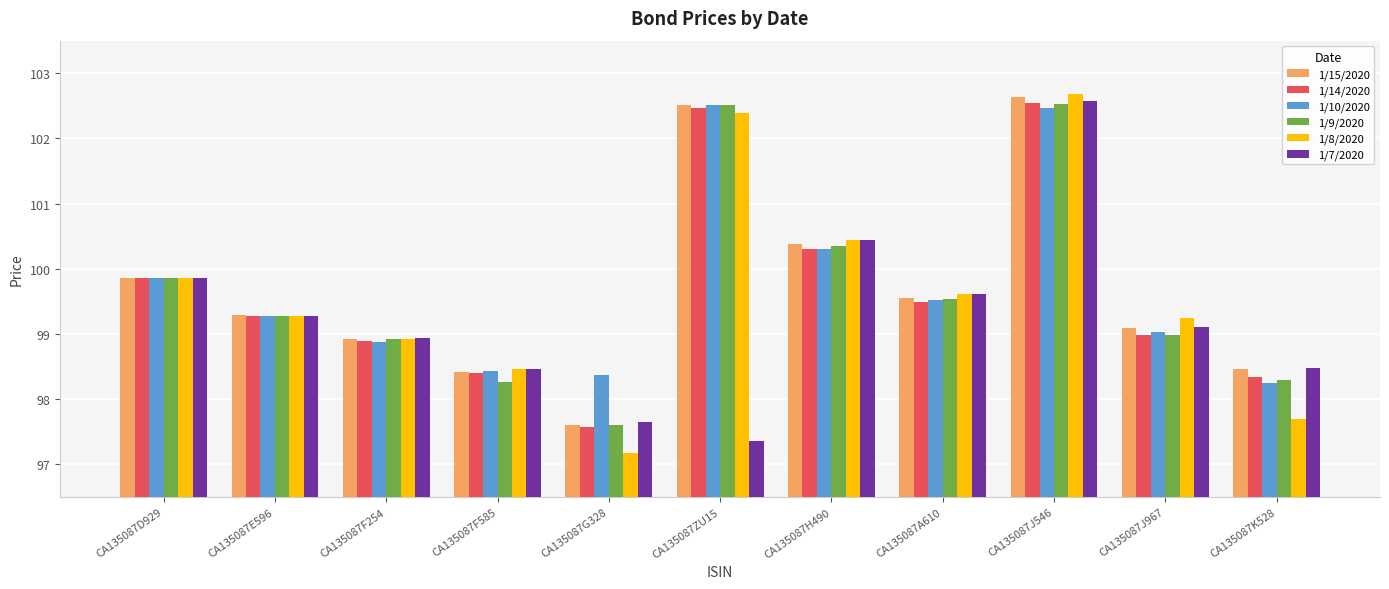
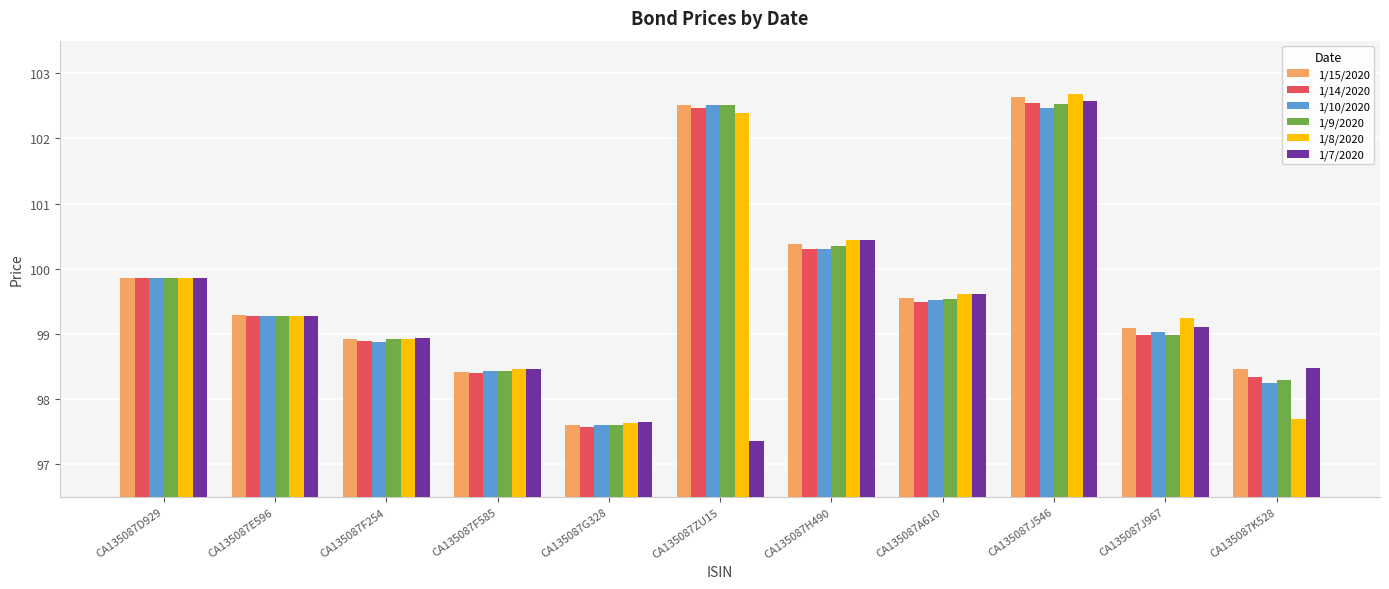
1/9/2020, CA135087F585: 98.3 -> 98.4
1/10/2020, CA135087G328: 98.4 -> 97.6
1/8/2020, CA135087G328: 97.2 -> 97.6
